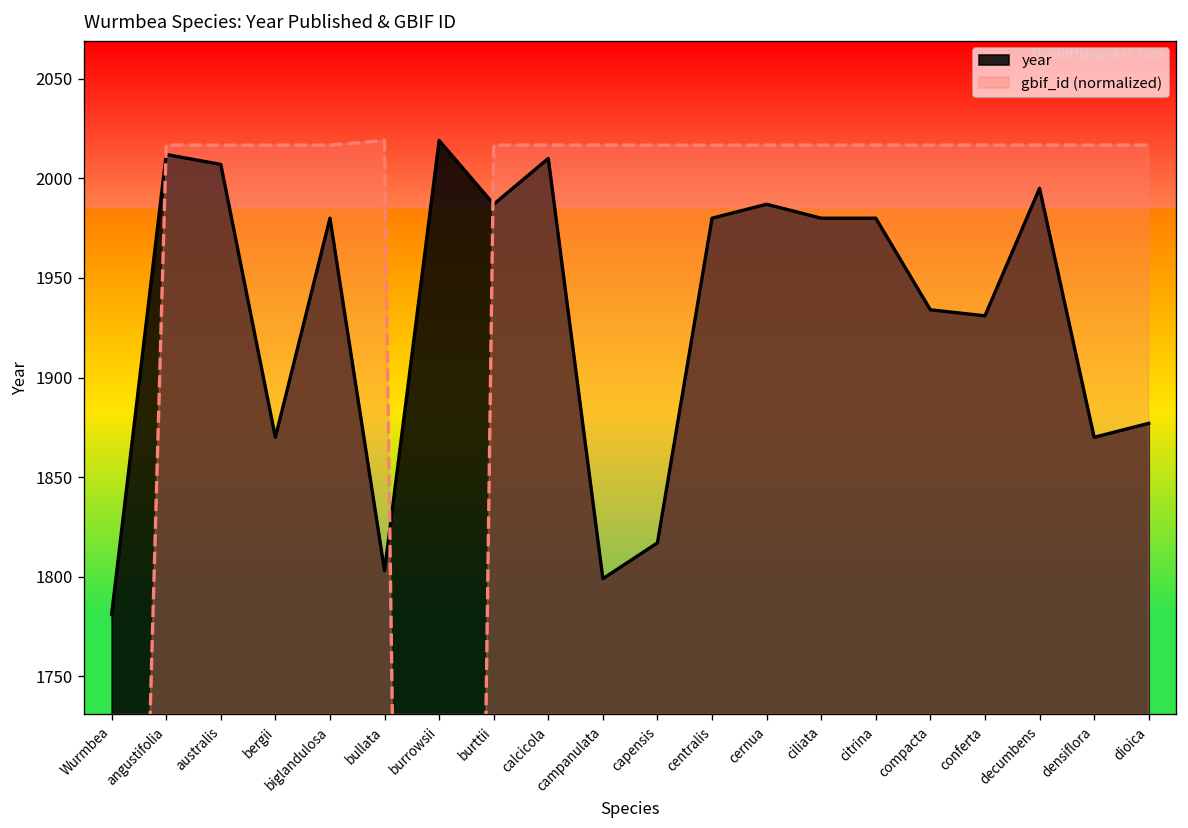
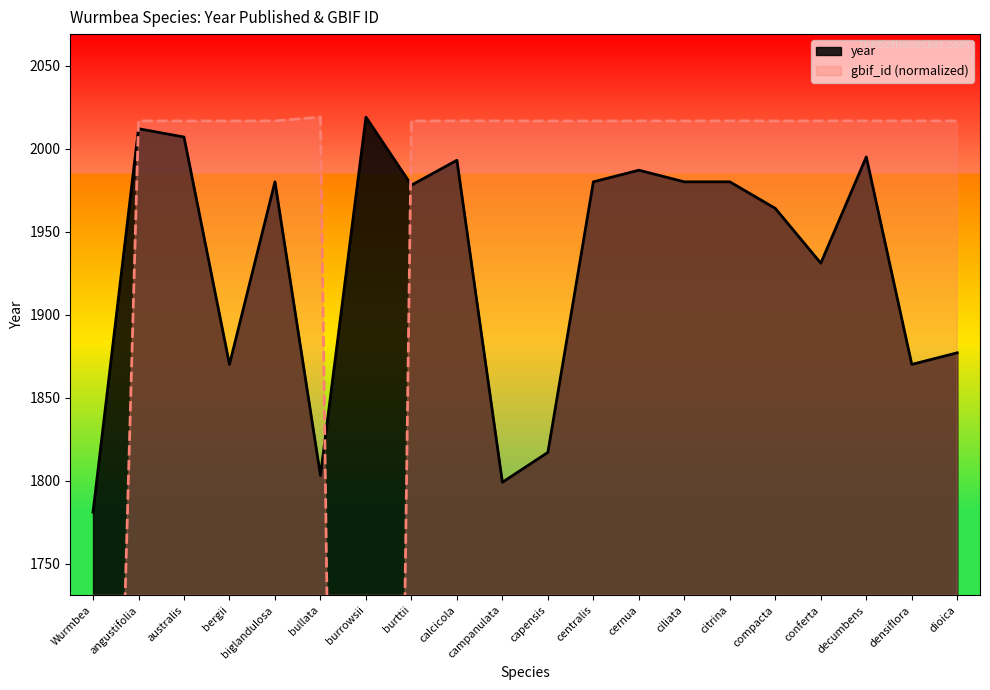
year, burttii: 1987 -> 1978
year, calcicola: 2010 -> 1993
year, compacta: 1934 -> 1964
